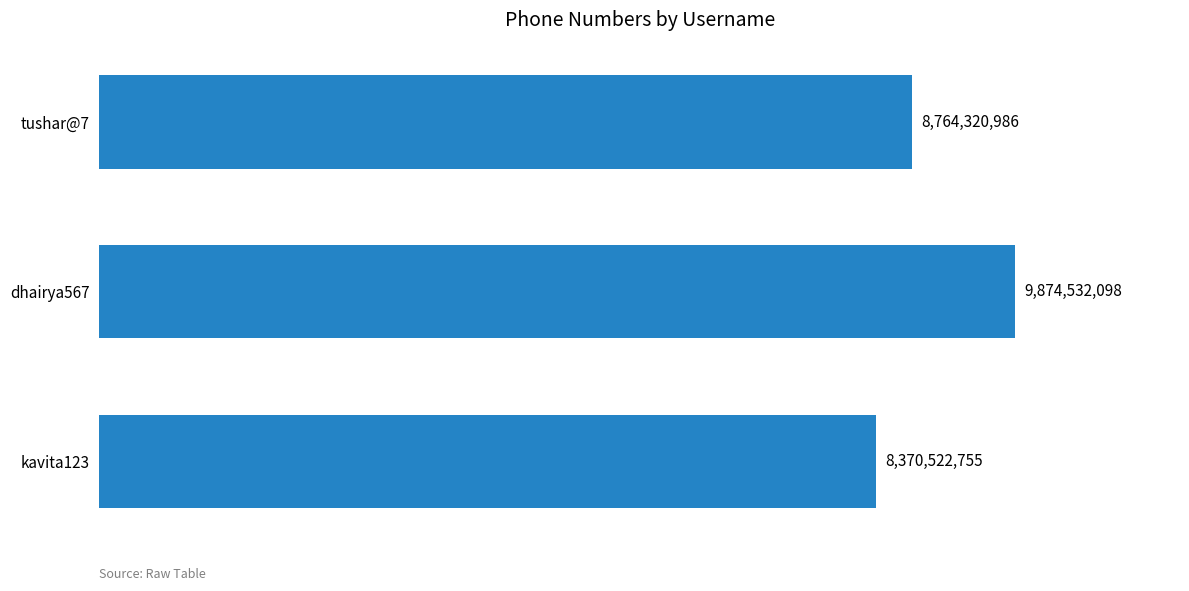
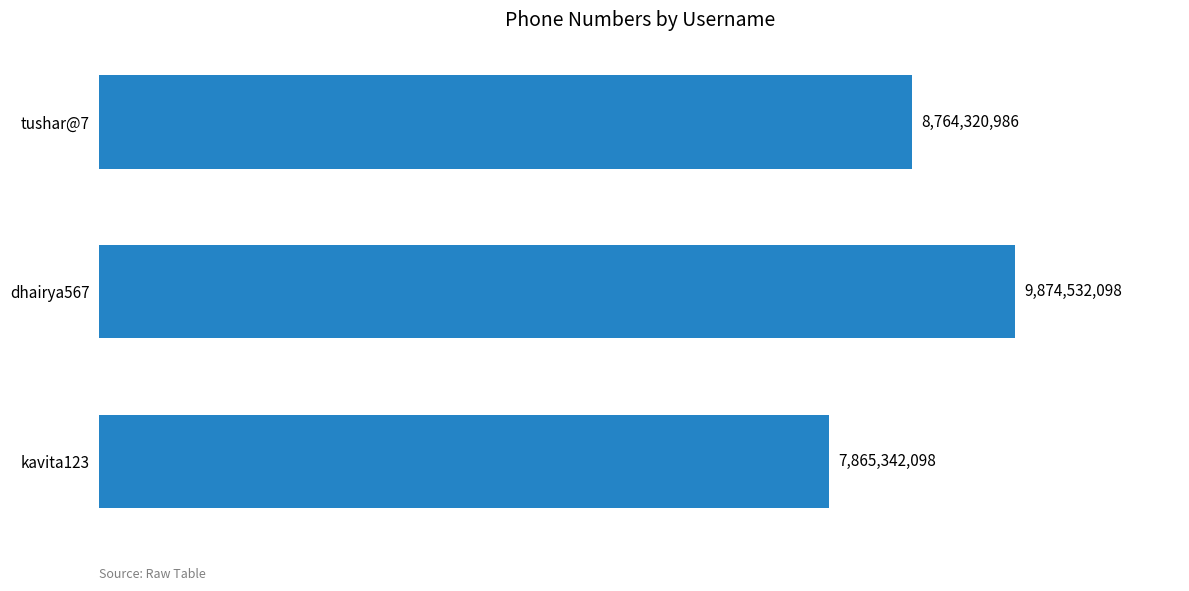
kavita123: 8,370,522,755 -> 7,865,342,098
